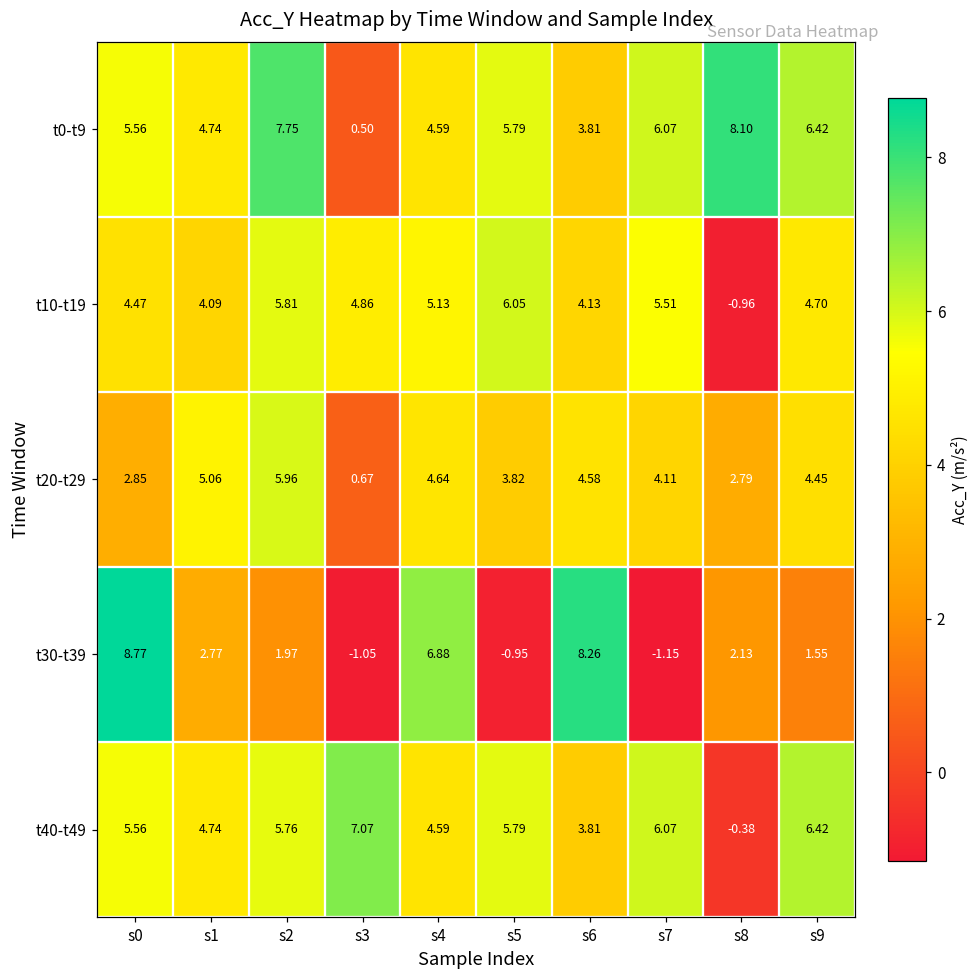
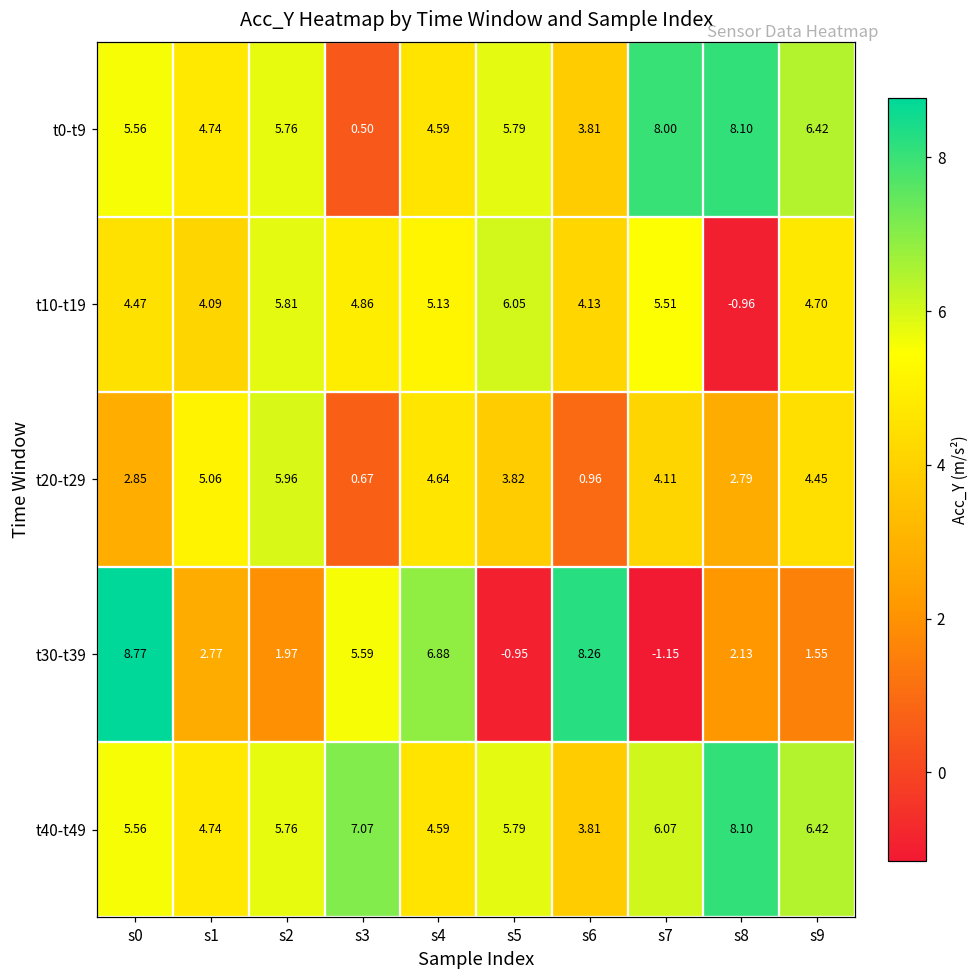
t0-t9, s2: 7.75 -> 5.76
t0-t9, s7: 6.07 -> 8.00
t20-t29, s6: 4.58 -> 0.96
t30-t39, s3: -1.05 -> 5.59
t40-t49, s8: -0.38 -> 8.10
